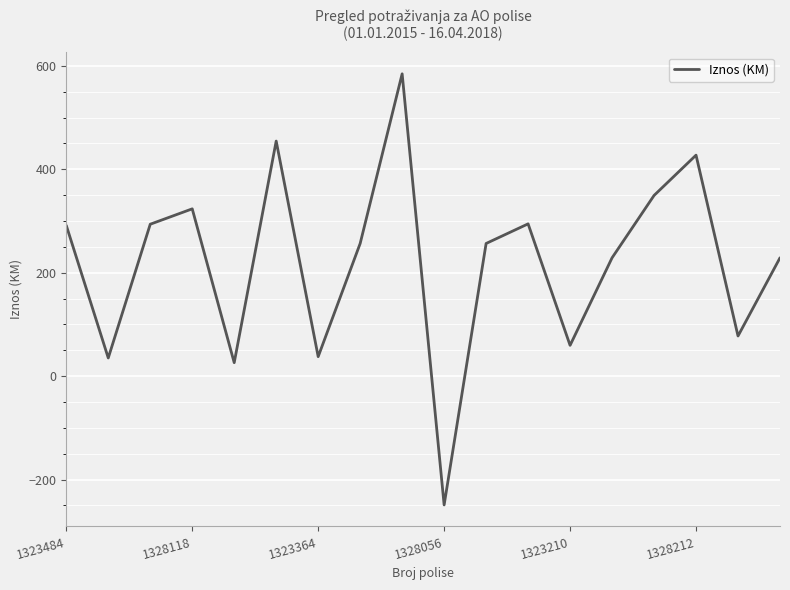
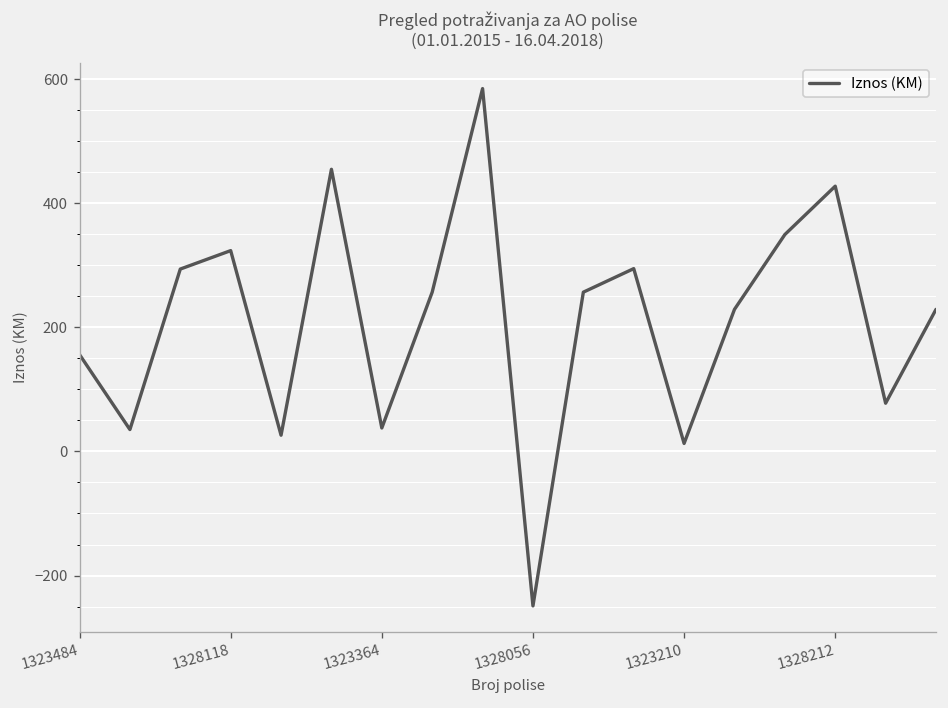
1323484: 290 -> 160
1323210: 60 -> 10
